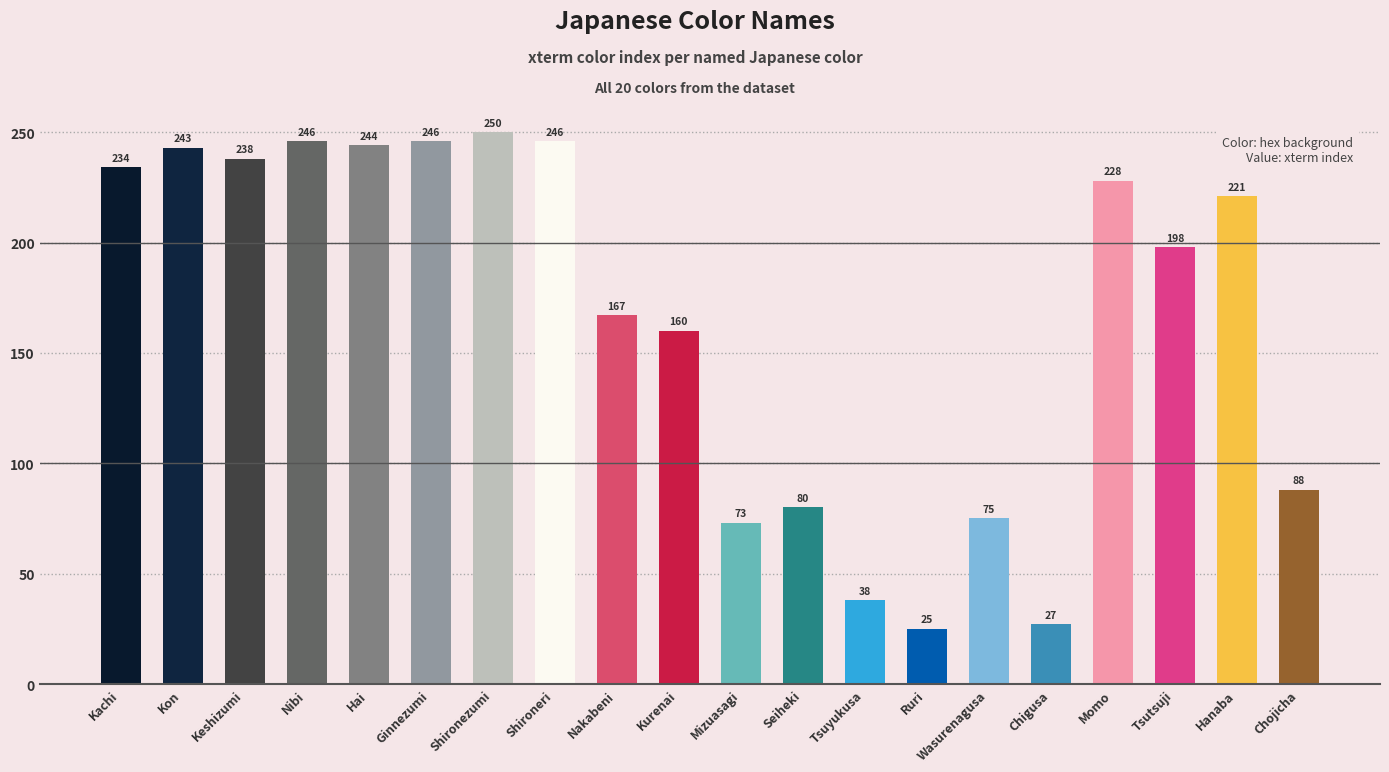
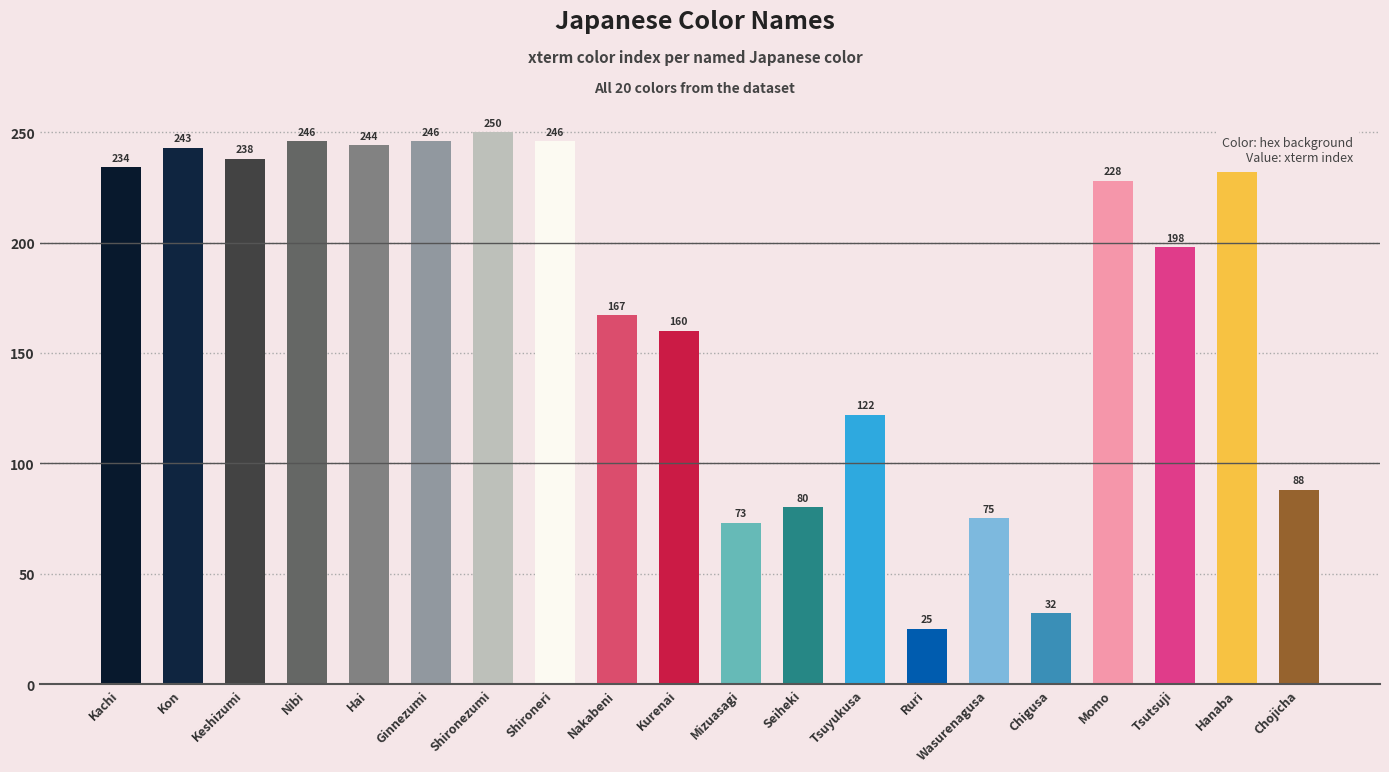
Tsuyukusa: 38 -> 122
Chigusa: 27 -> 32
Hanaba: 221 -> 232
